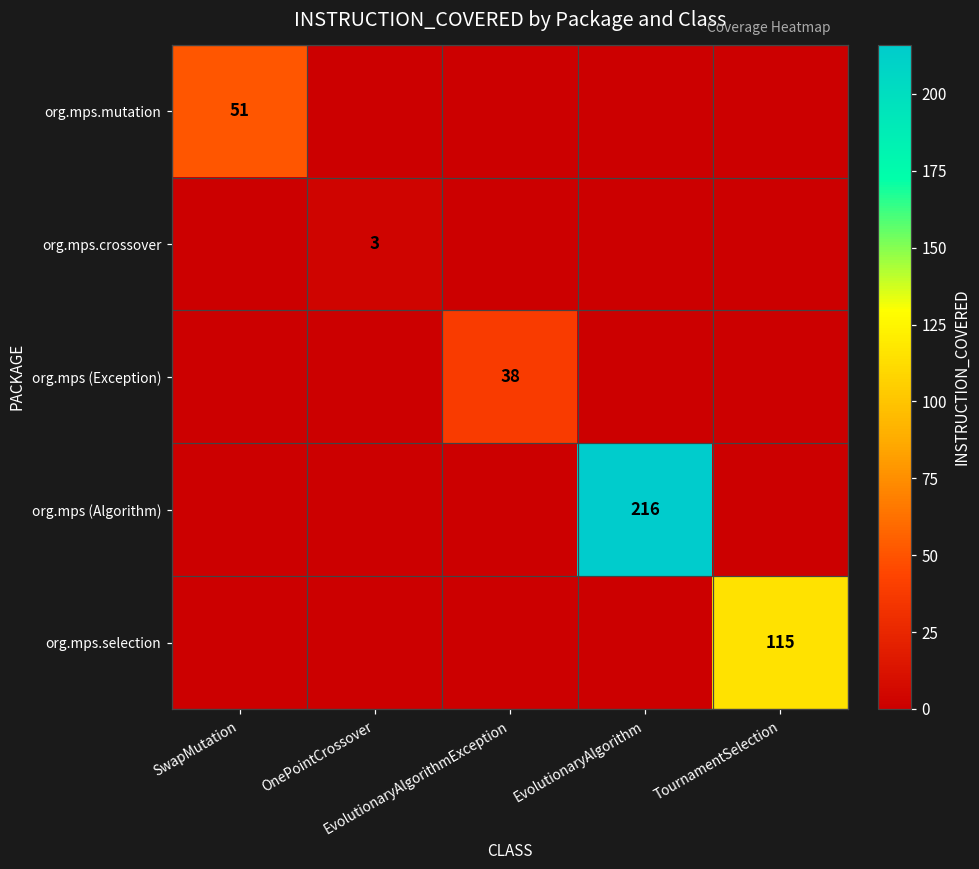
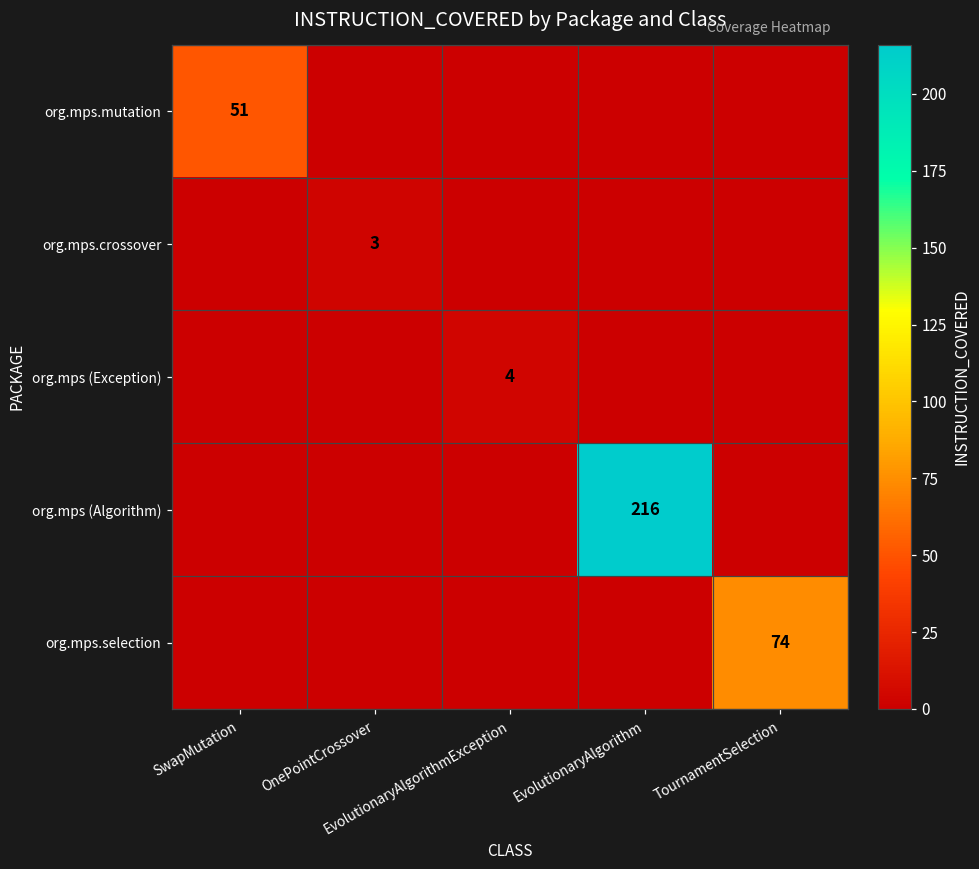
org.mps (Exception), EvolutionaryAlgorithmException: 38 -> 4
org.mps.selection, TournamentSelection: 115 -> 74
